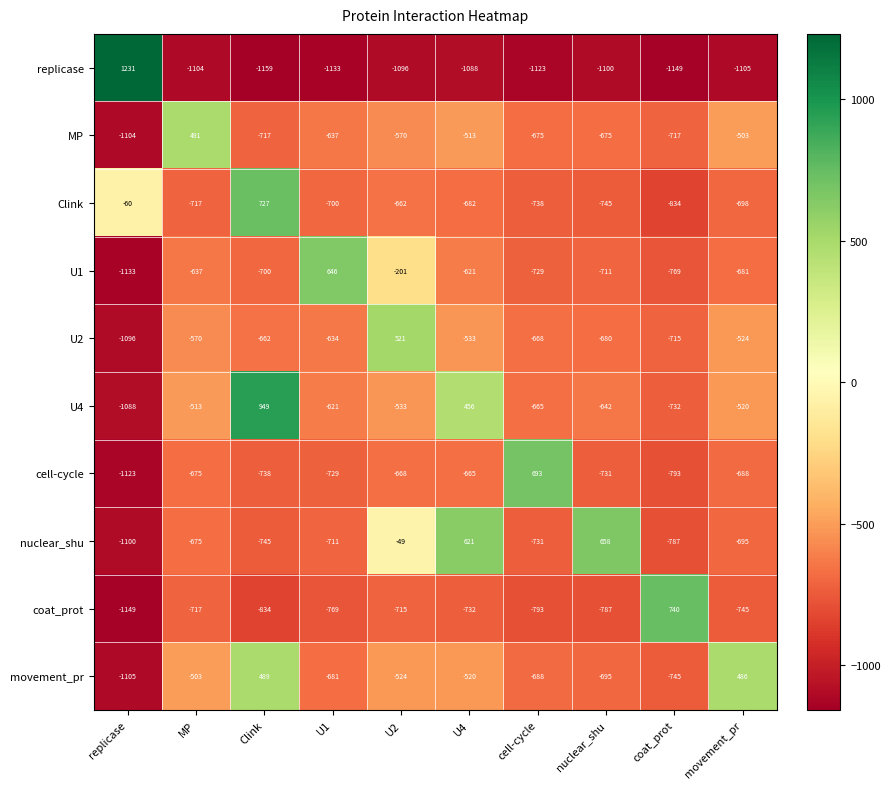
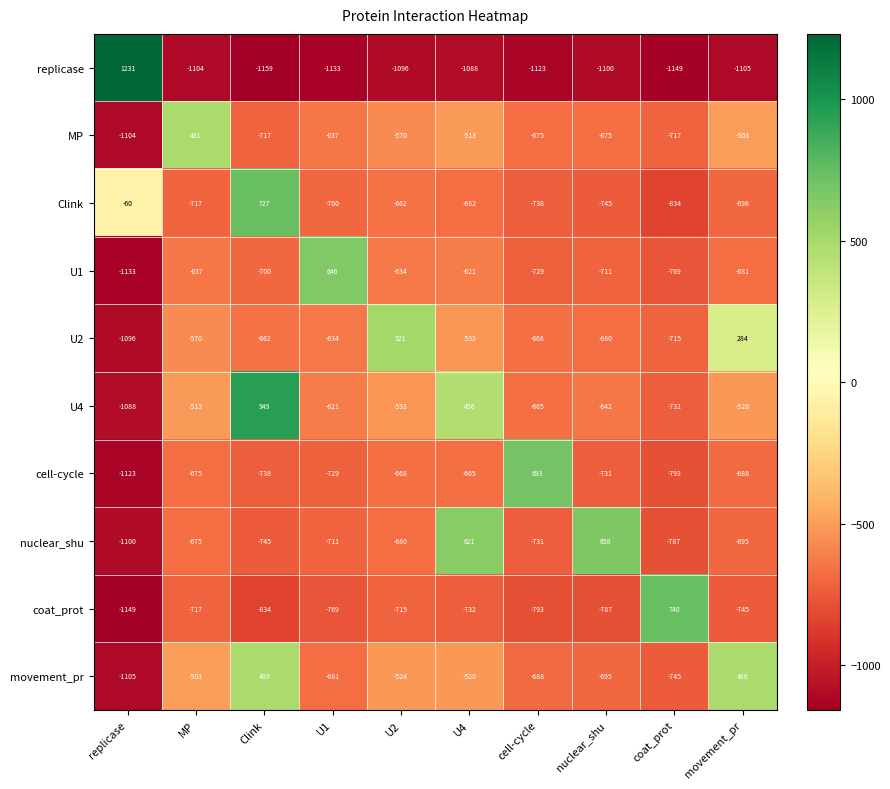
U1, U2: -201 -> -634
U2, movement_pr: -524 -> 284
nuclear_shu, U2: -49 -> -680
